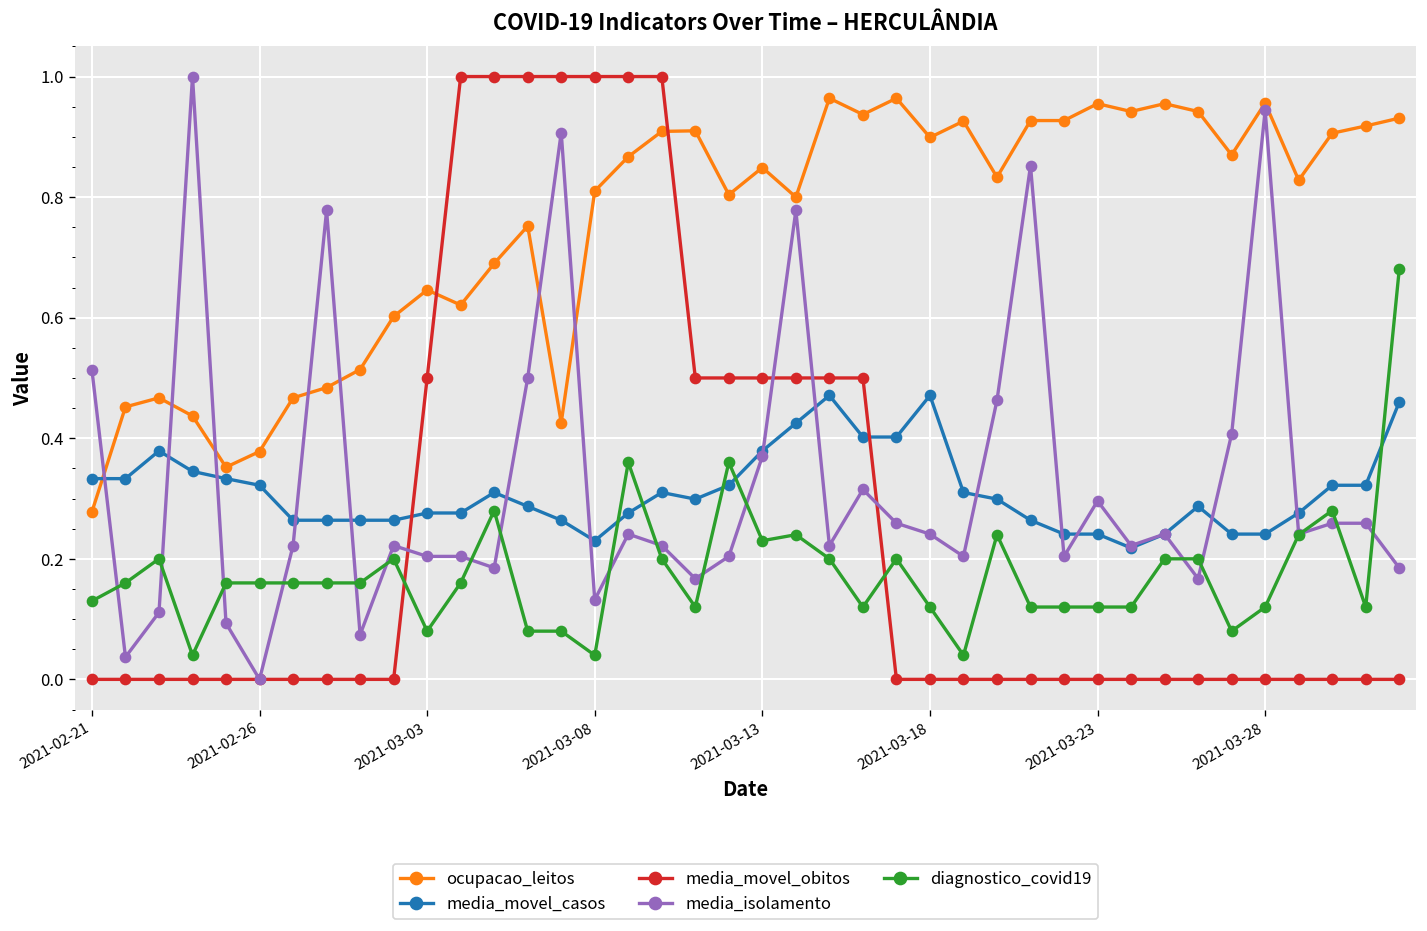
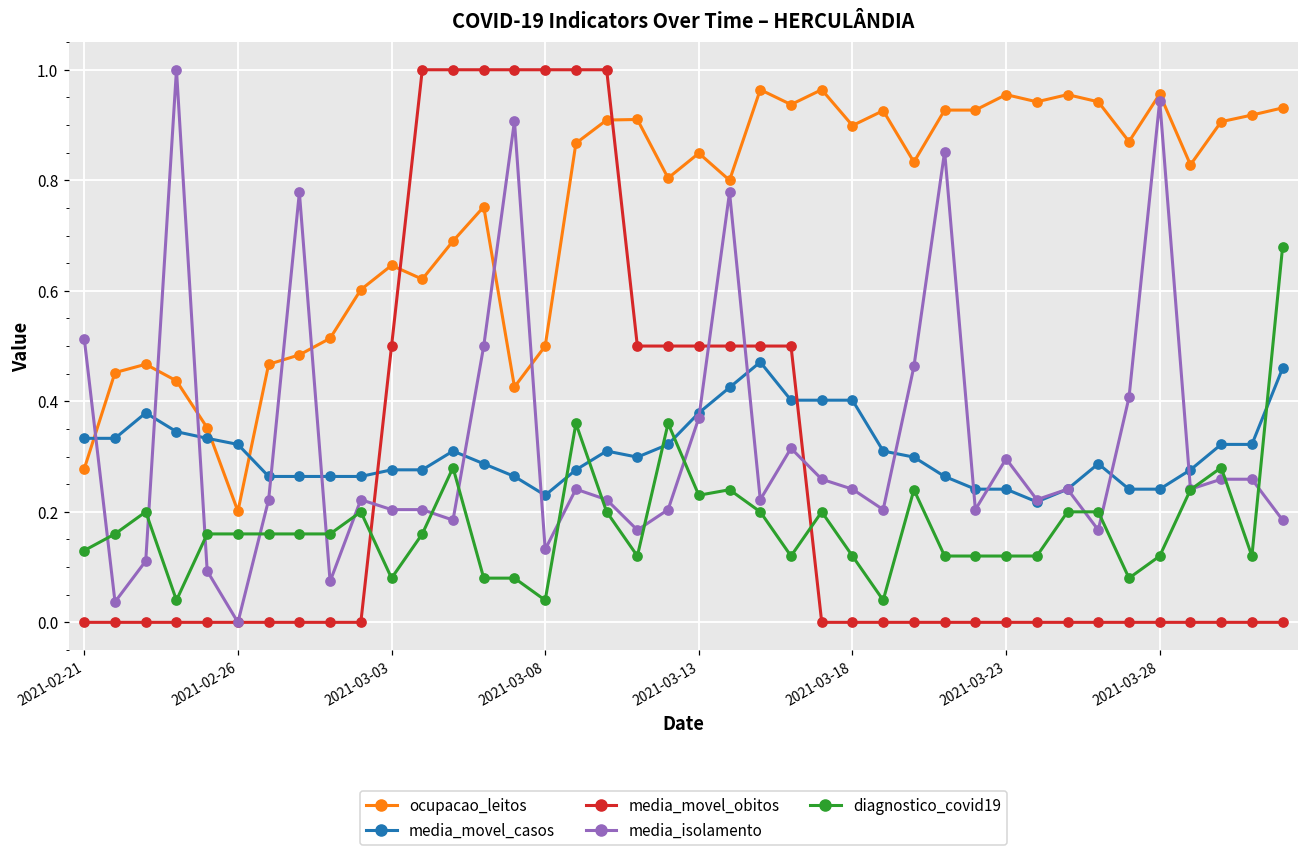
ocupacao_leitos, 2021-02-26: 0.38 -> 0.20
ocupacao_leitos, 2021-03-08: 0.81 -> 0.50
media_movel_casos, 2021-03-18: 0.47 -> 0.40
